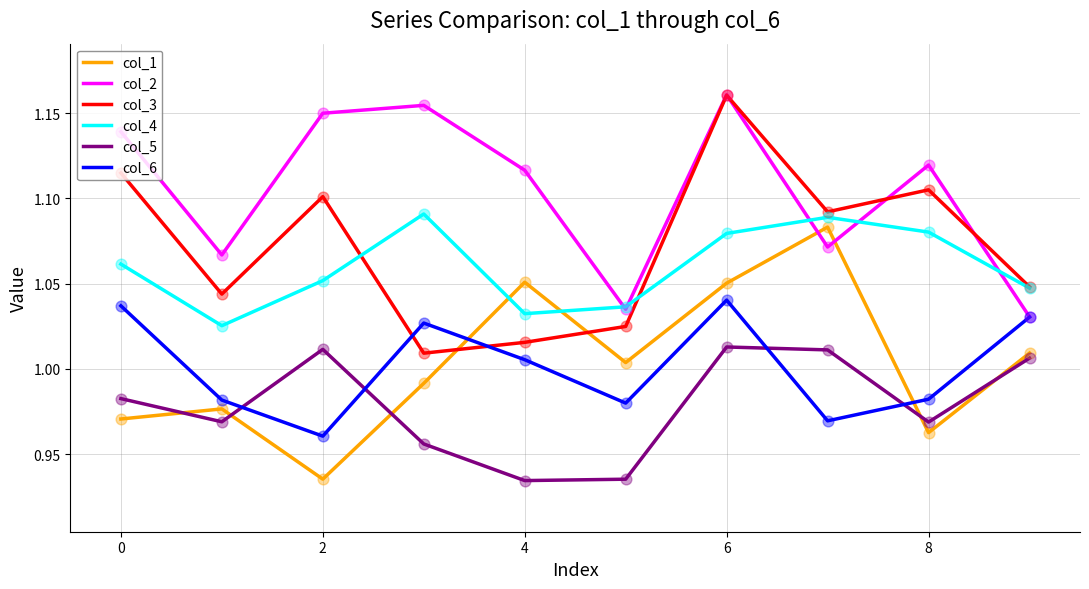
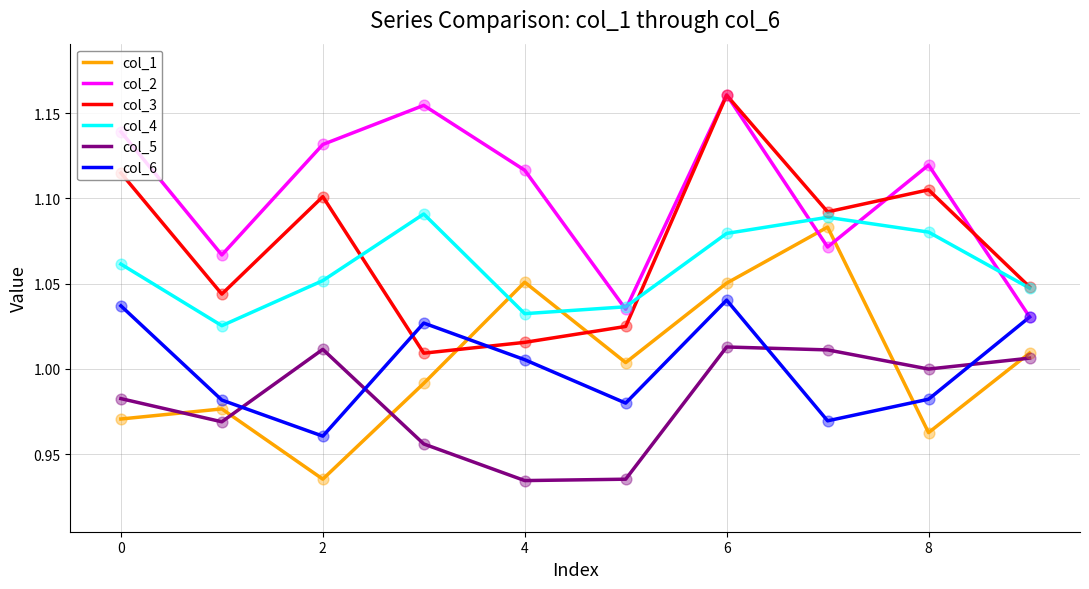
col_2, 2: 1.150 -> 1.132
col_5, 8: 0.969 -> 1.000
